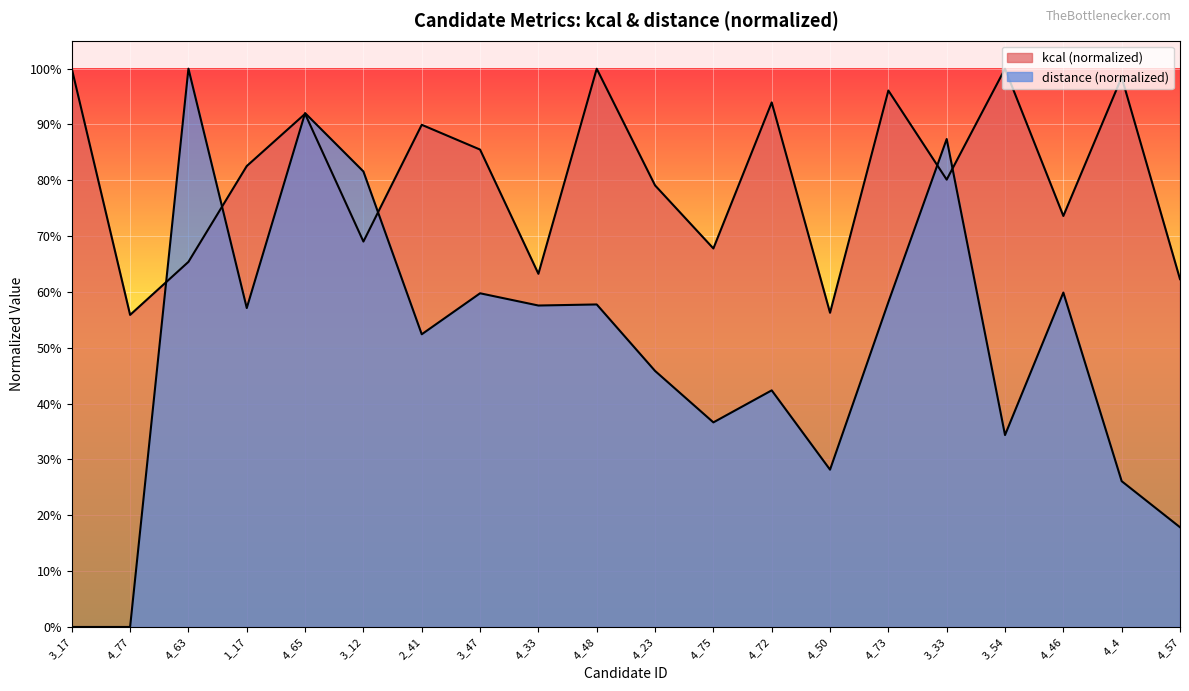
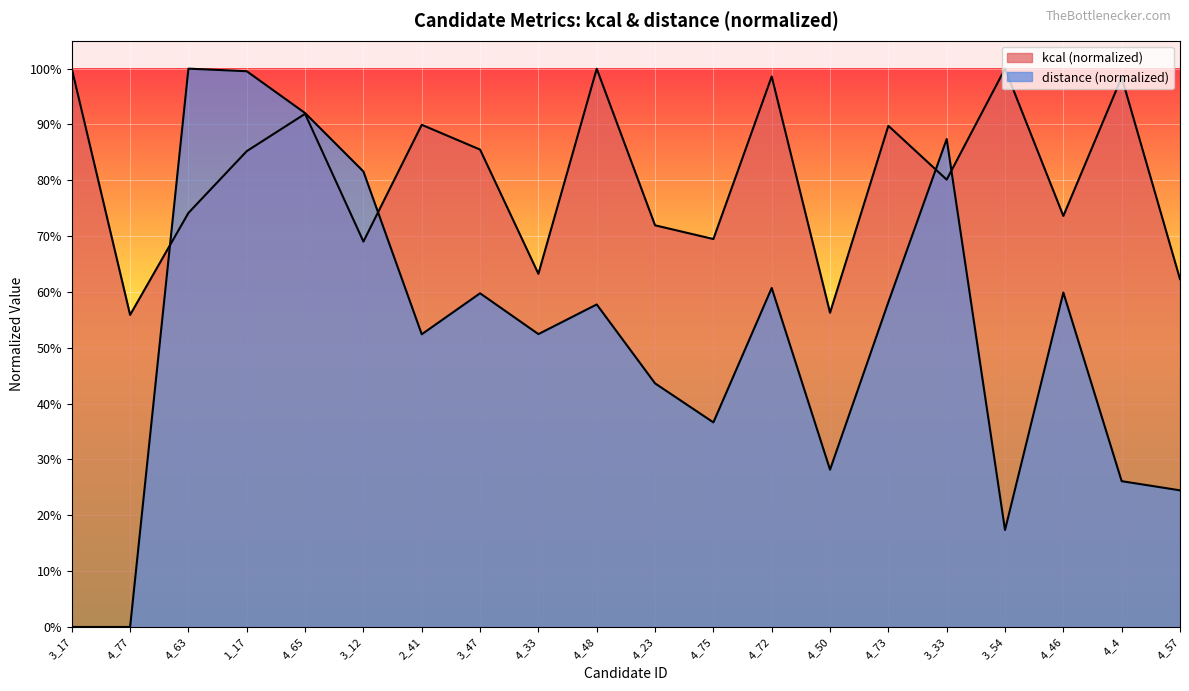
kcal (normalized), 4_63: 65% -> 74%
kcal (normalized), 1_17: 83% -> 85%
distance (normalized), 1_17: 57% -> 100%
distance (normalized), 4_33: 58% -> 52%
kcal (normalized), 4_23: 79% -> 72%
distance (normalized), 4_23: 46% -> 44%
kcal (normalized), 4_75: 68% -> 69%
kcal (normalized), 4_72: 94% -> 99%
distance (normalized), 4_72: 42% -> 61%
kcal (normalized), 4_73: 96% -> 90%
distance (normalized), 3_54: 34% -> 17%
distance (normalized), 4_57: 18% -> 24%
